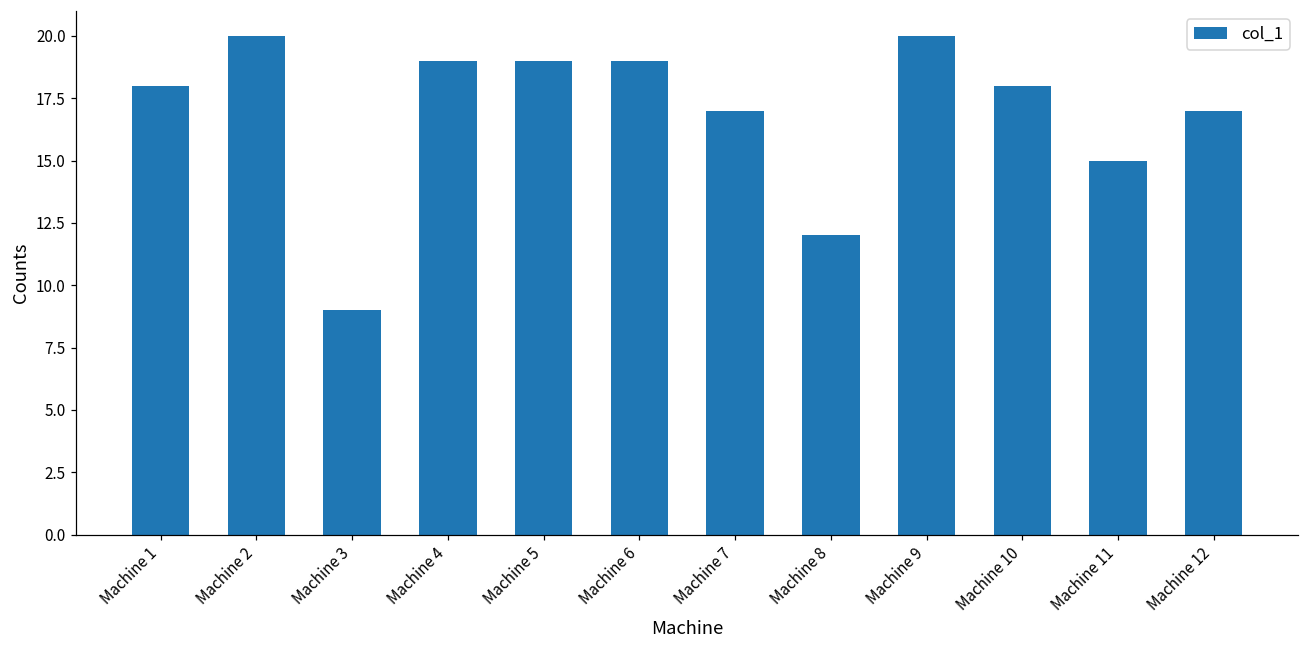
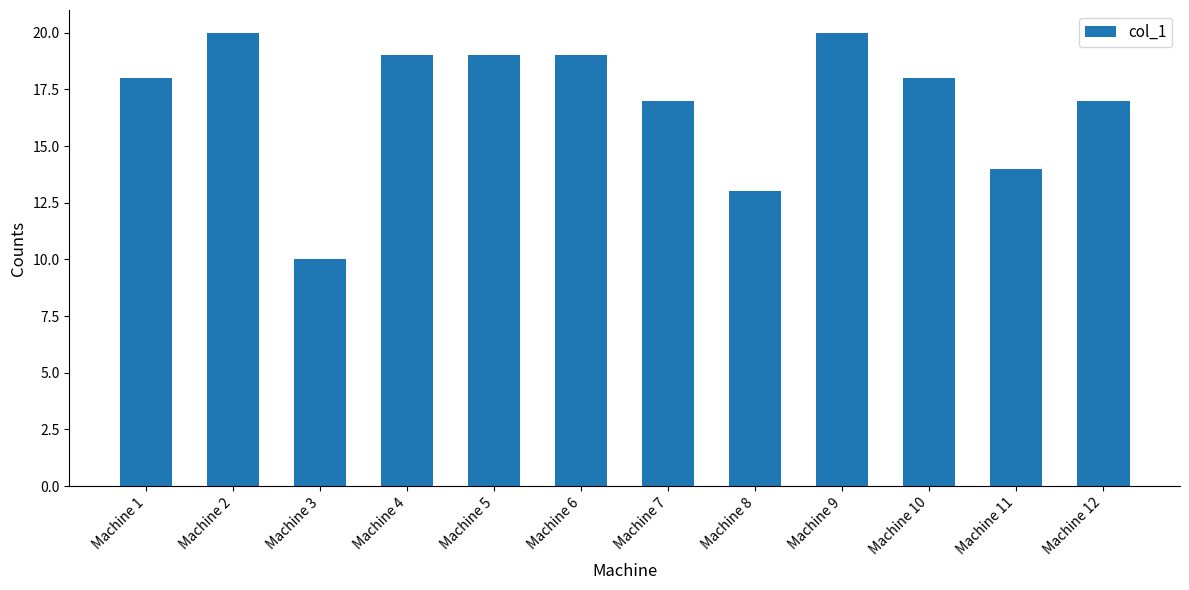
Machine 3: 9 -> 10
Machine 8: 12 -> 13
Machine 11: 15 -> 14
